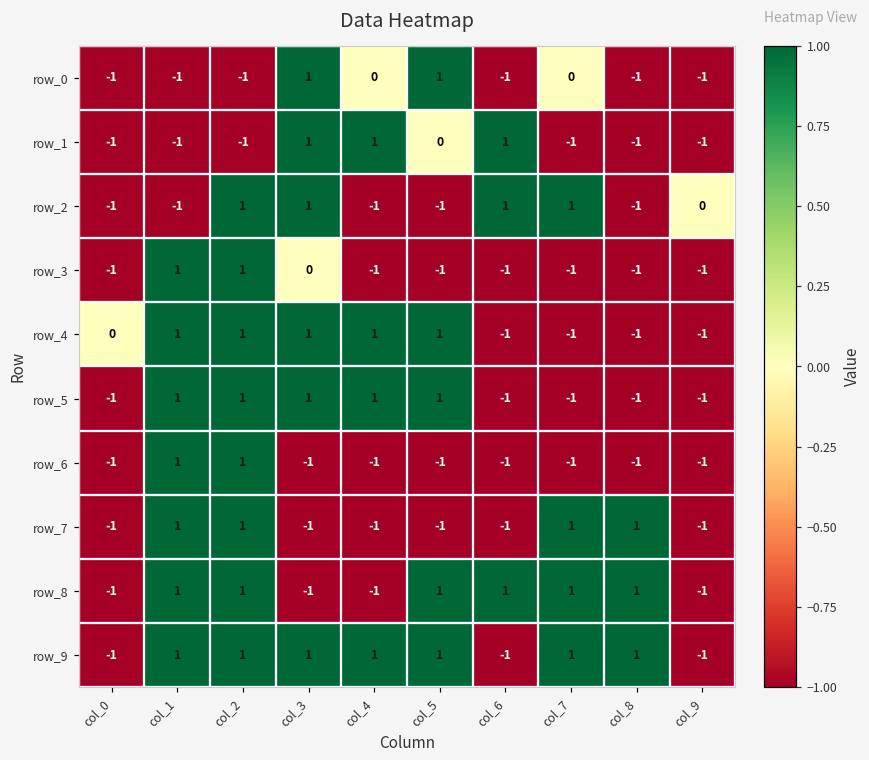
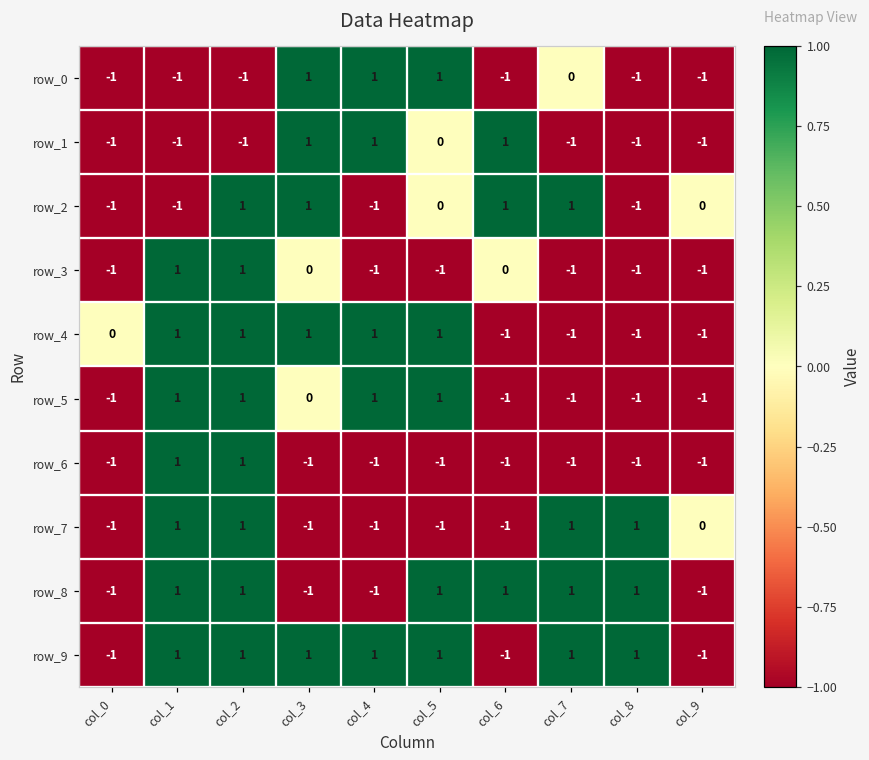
row_0, col_4: 0 -> 1
row_2, col_5: -1 -> 0
row_3, col_6: -1 -> 0
row_5, col_3: 1 -> 0
row_7, col_9: -1 -> 0
